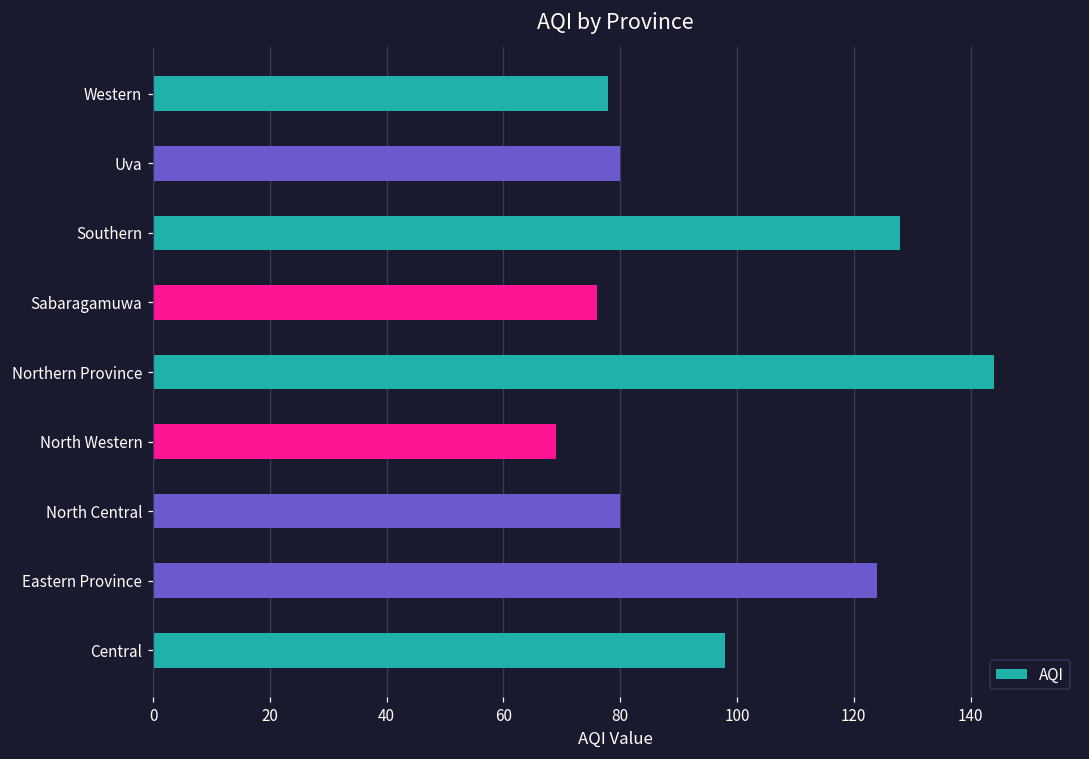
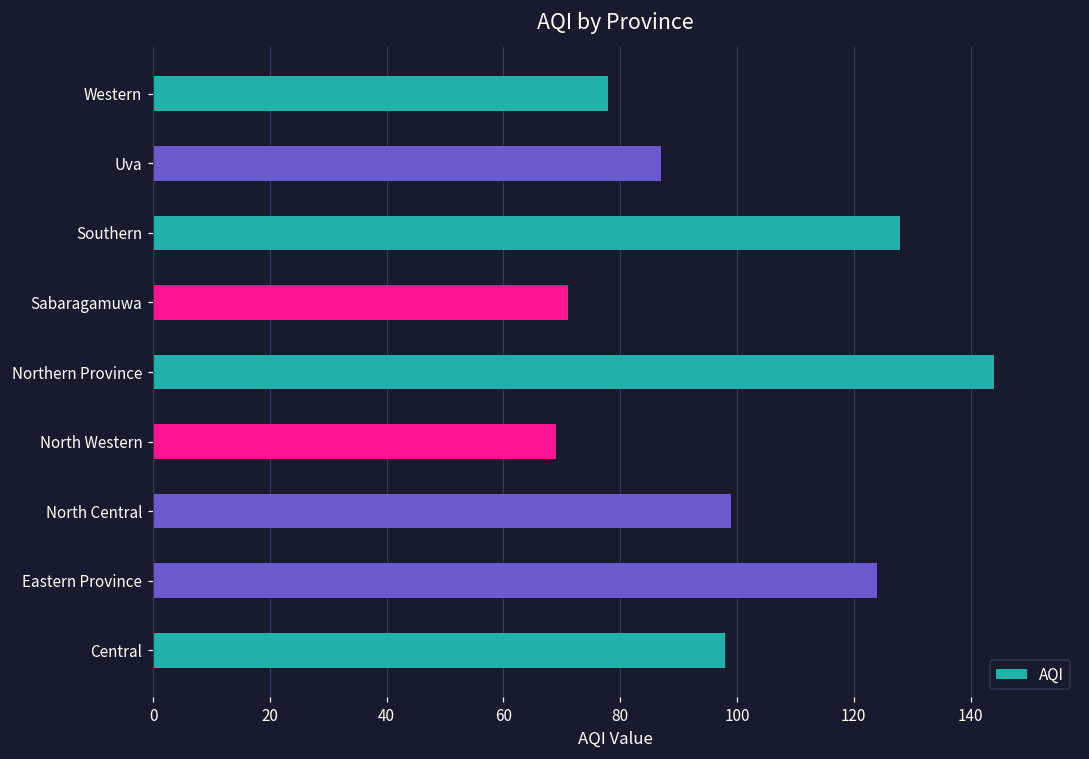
Uva: 80 -> 87
Sabaragamuwa: 76 -> 71
North Central: 80 -> 99
